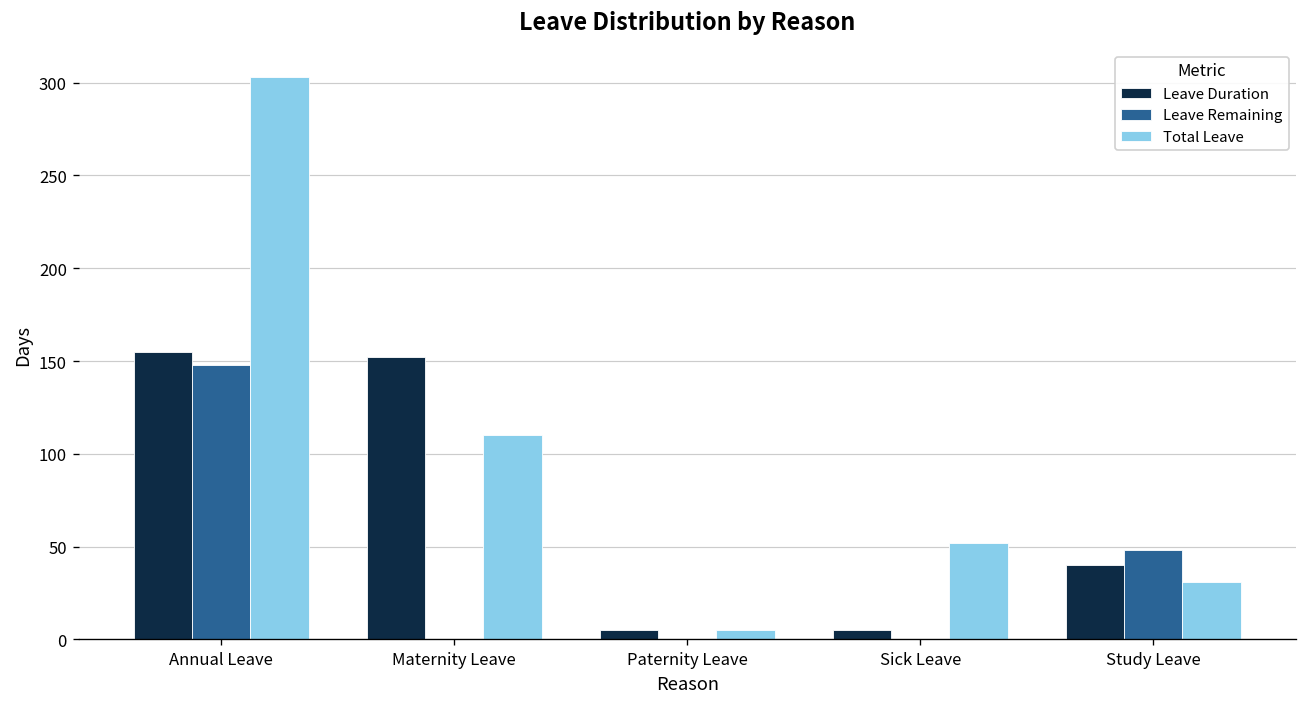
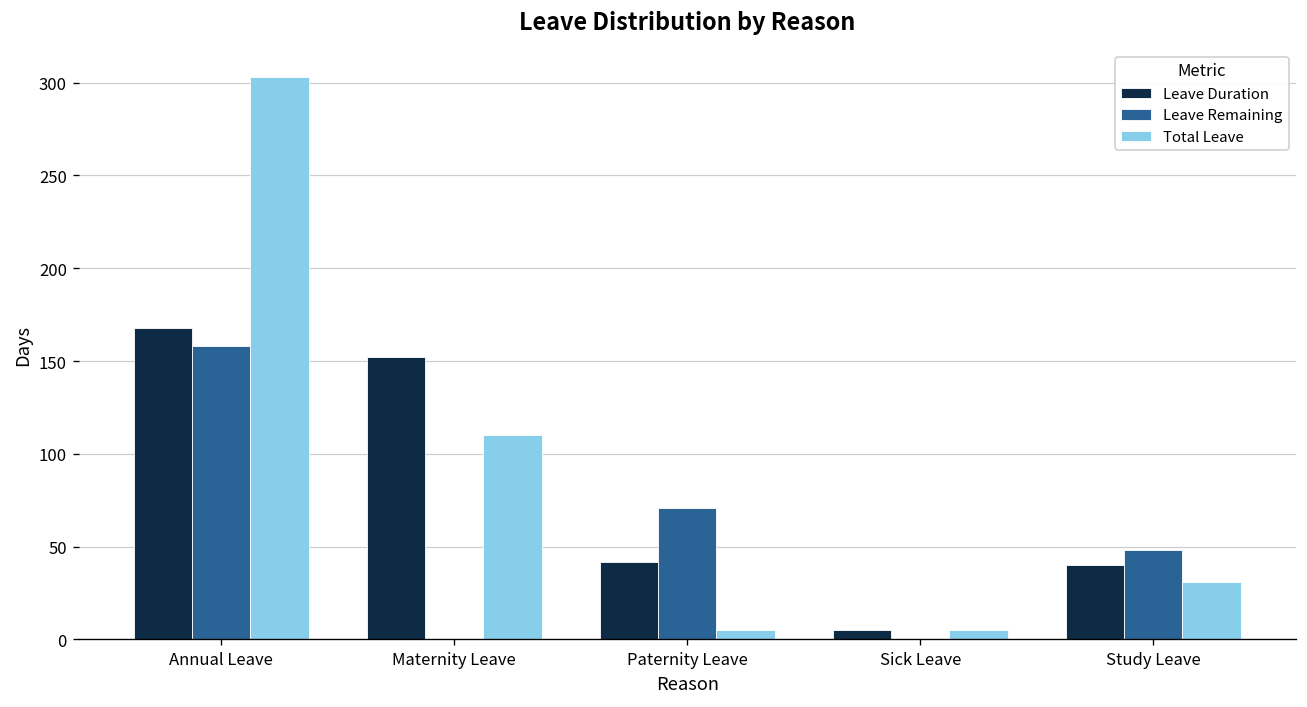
Leave Duration, Annual Leave: 155 -> 168
Leave Remaining, Annual Leave: 148 -> 158
Leave Duration, Paternity Leave: 5 -> 42
Leave Remaining, Paternity Leave: 0 -> 71
Total Leave, Sick Leave: 52 -> 5
